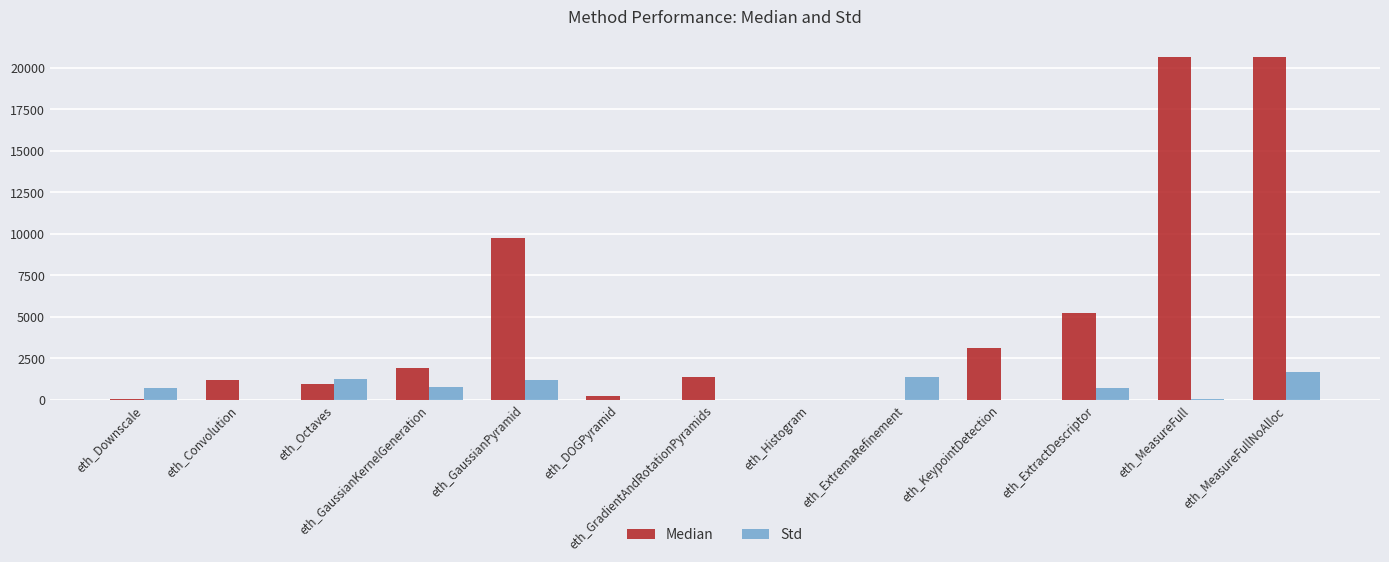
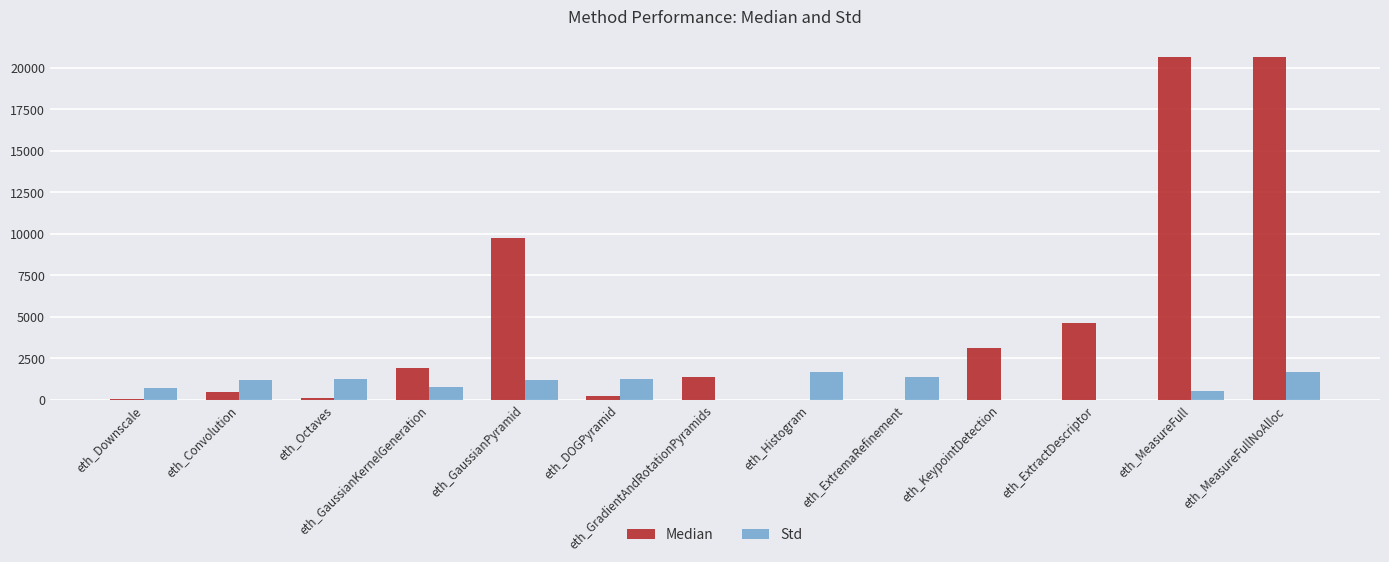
Median, eth_Convolution: 1200 -> 500
Std, eth_Convolution: 0 -> 1200
Median, eth_Octaves: 900 -> 100
Std, eth_DOGPyramid: 0 -> 1200
Std, eth_Histogram: 0 -> 1700
Median, eth_ExtractDescriptor: 5200 -> 4700
Std, eth_ExtractDescriptor: 700 -> 0
Std, eth_MeasureFull: 0 -> 500
